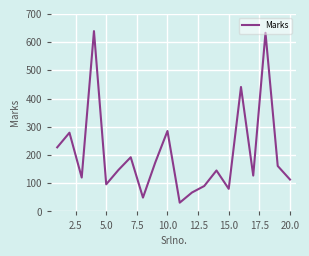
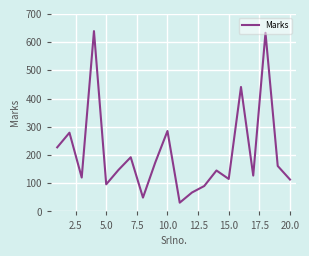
15.0: 80 -> 120
